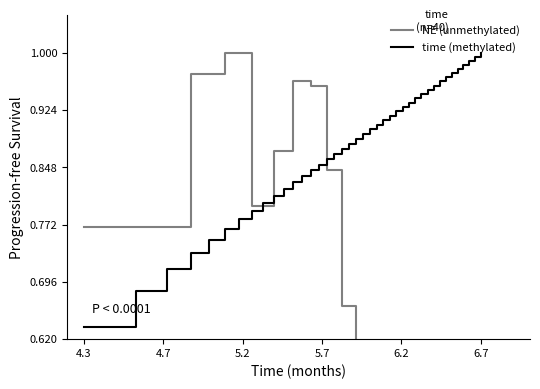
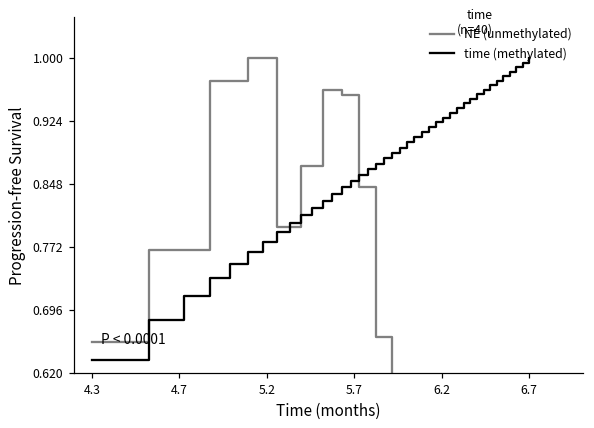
NE (unmethylated), 4.3: 0.77 -> 0.66
